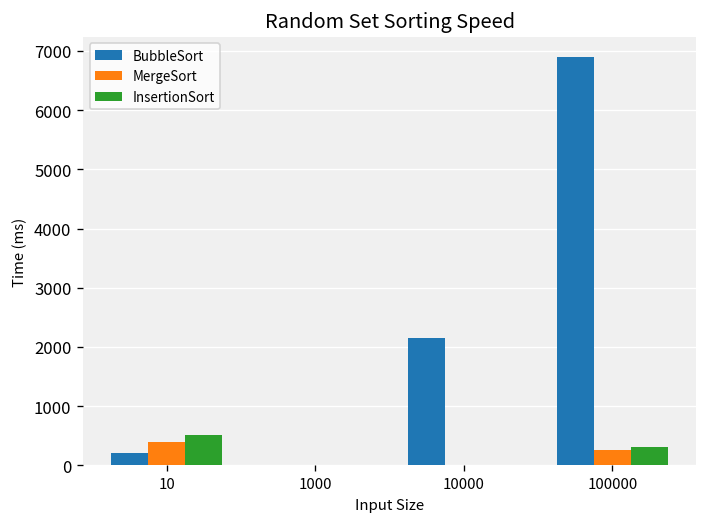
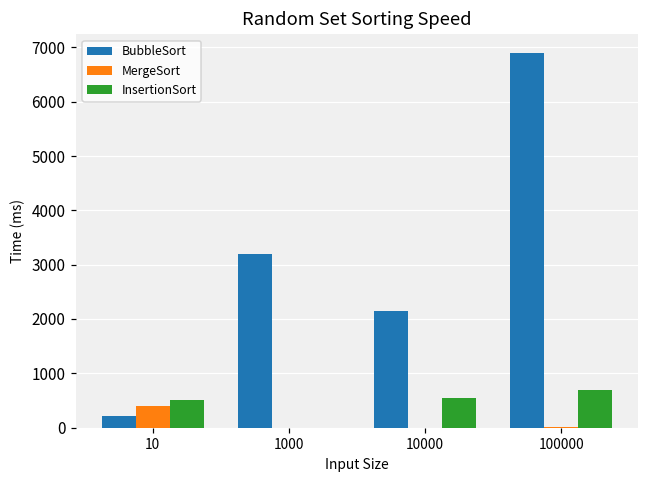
BubbleSort, 1000: 0 -> 3200
InsertionSort, 10000: 0 -> 500
MergeSort, 100000: 300 -> 0
InsertionSort, 100000: 300 -> 700
